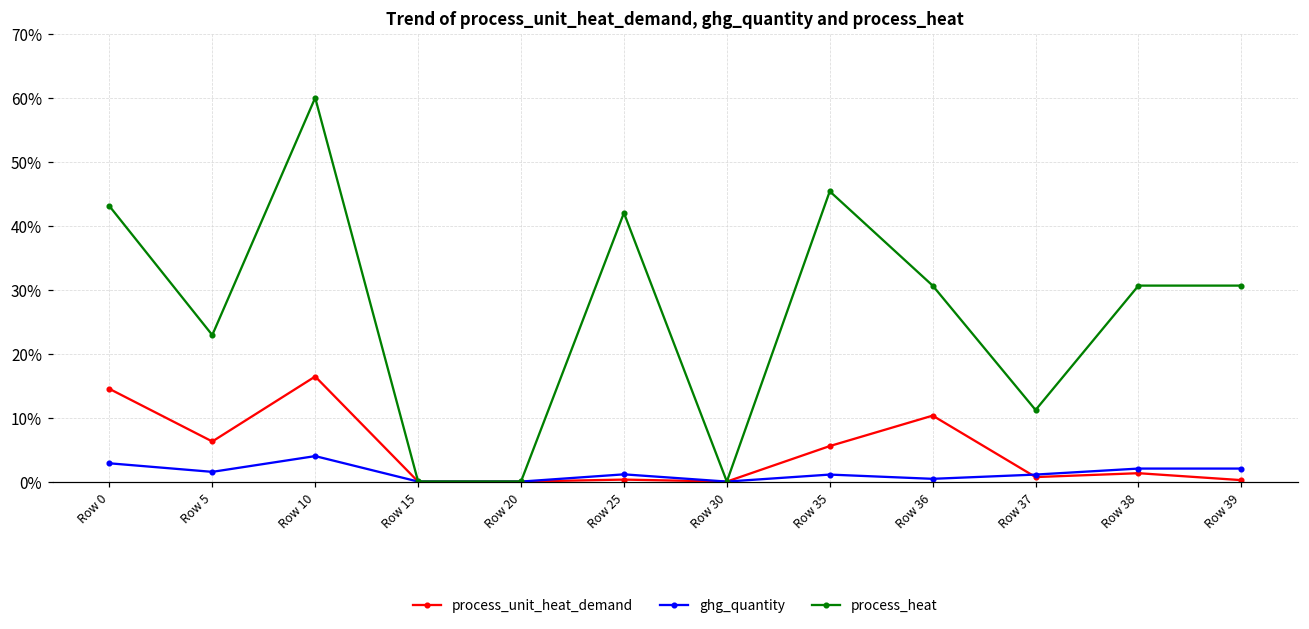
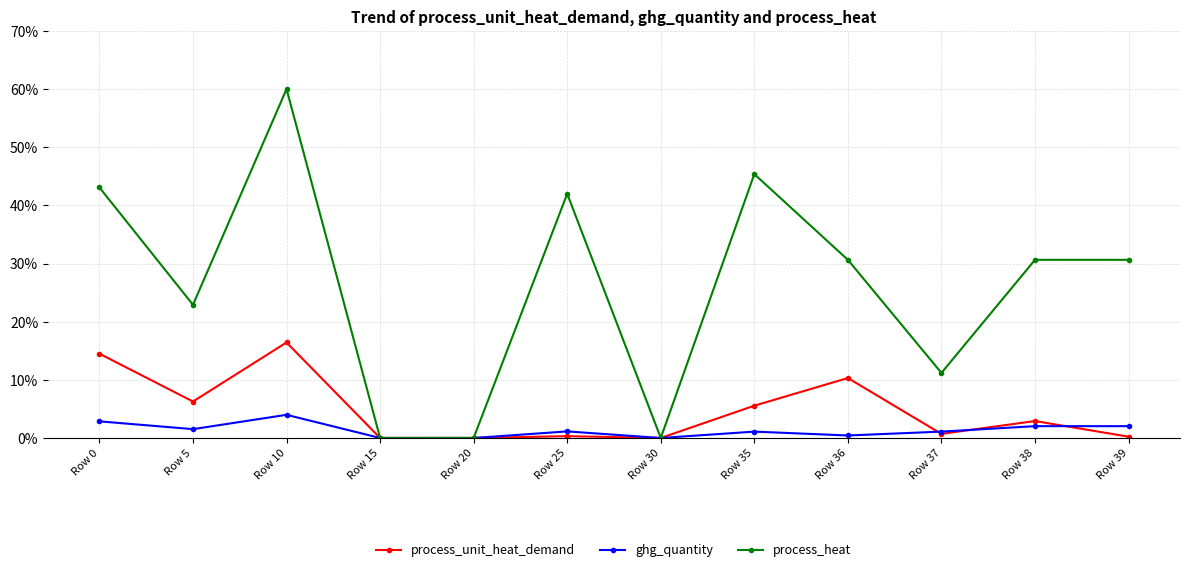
process_unit_heat_demand, Row 38: 1% -> 3%
